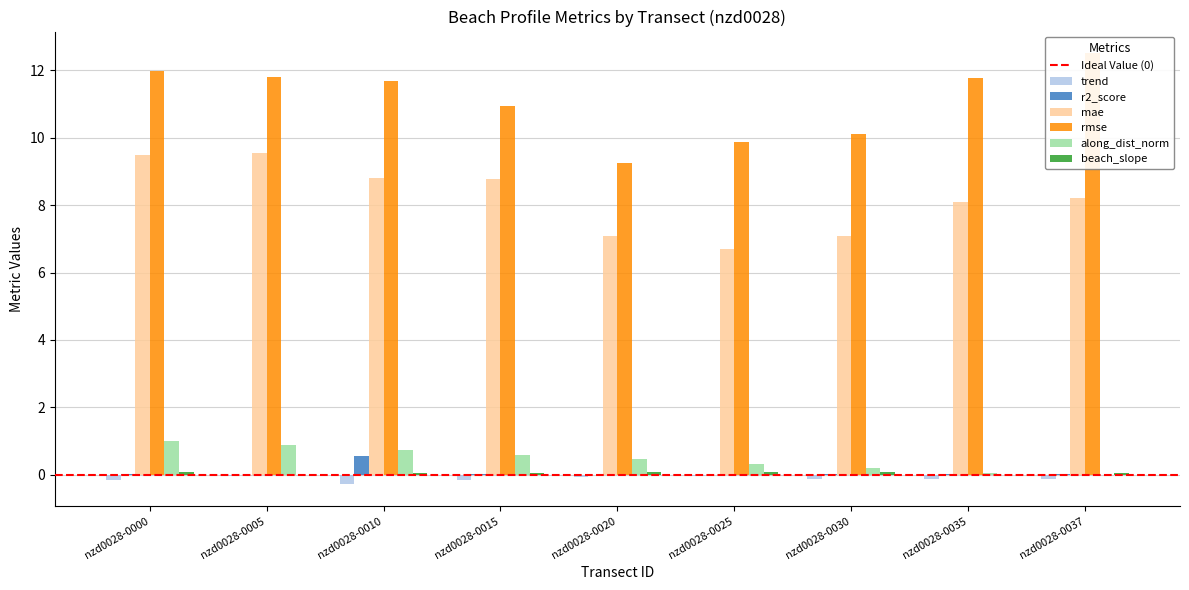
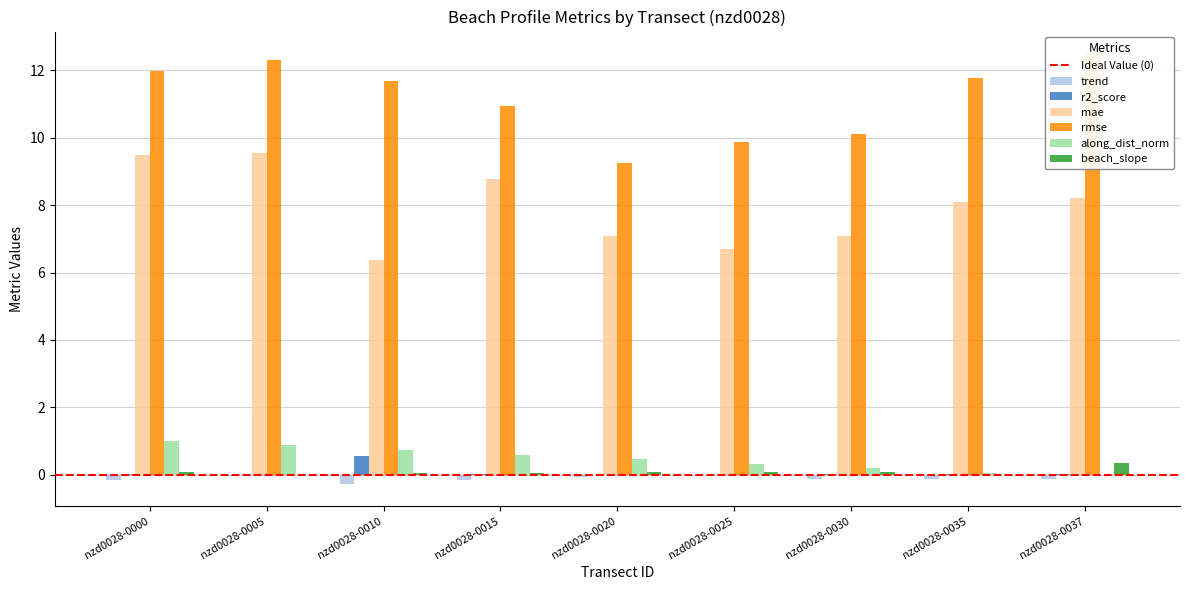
rmse, nzd0028-0005: 11.8 -> 12.3
mae, nzd0028-0010: 8.8 -> 6.4
beach_slope, nzd0028-0037: 0.1 -> 0.4
